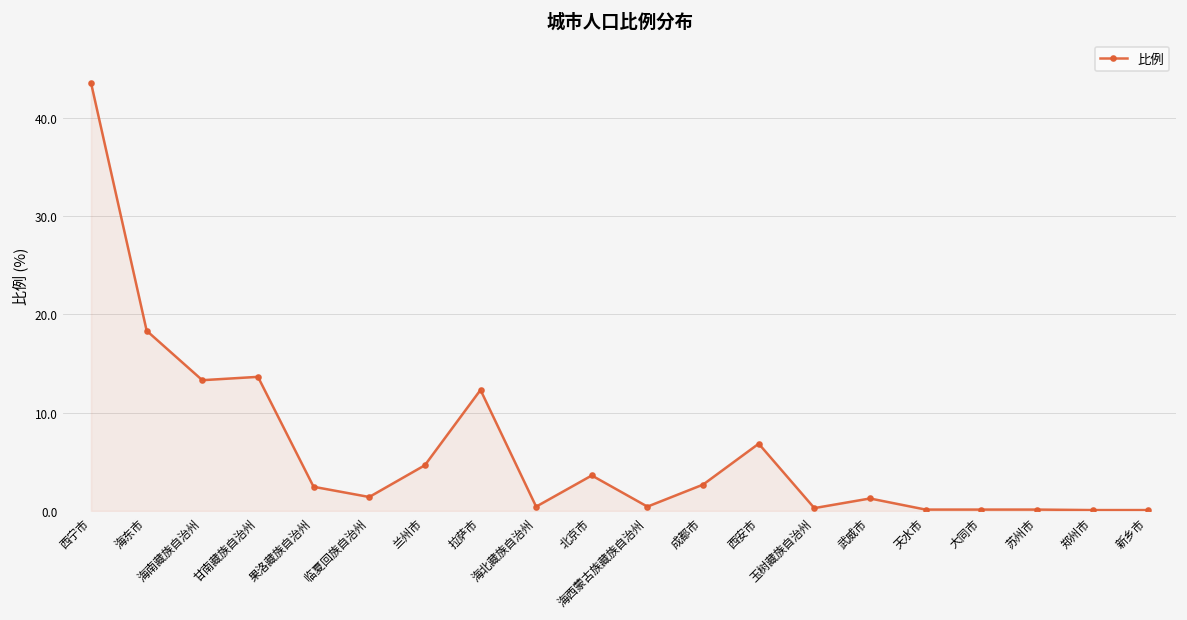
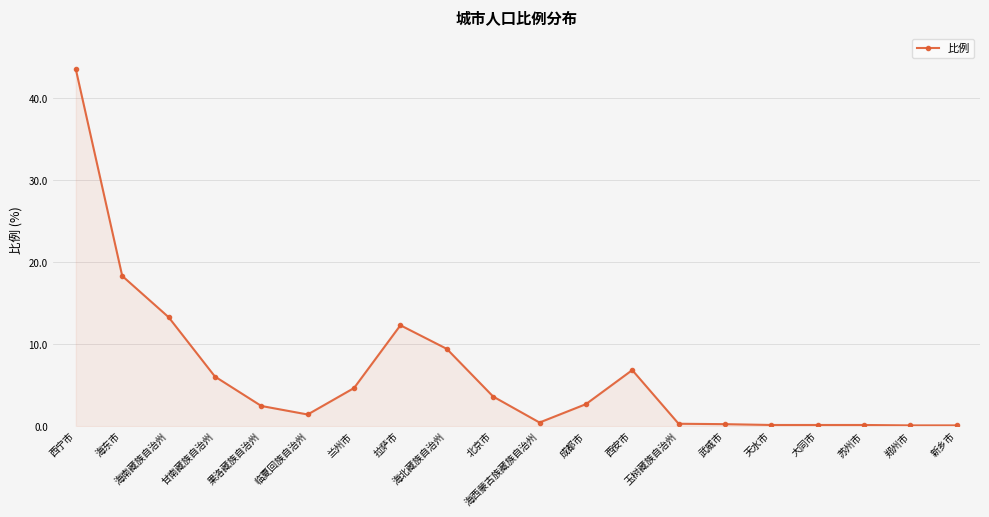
甘南藏族自治州: 14 -> 6
海北藏族自治州: 0 -> 9
武威市: 1 -> 0
